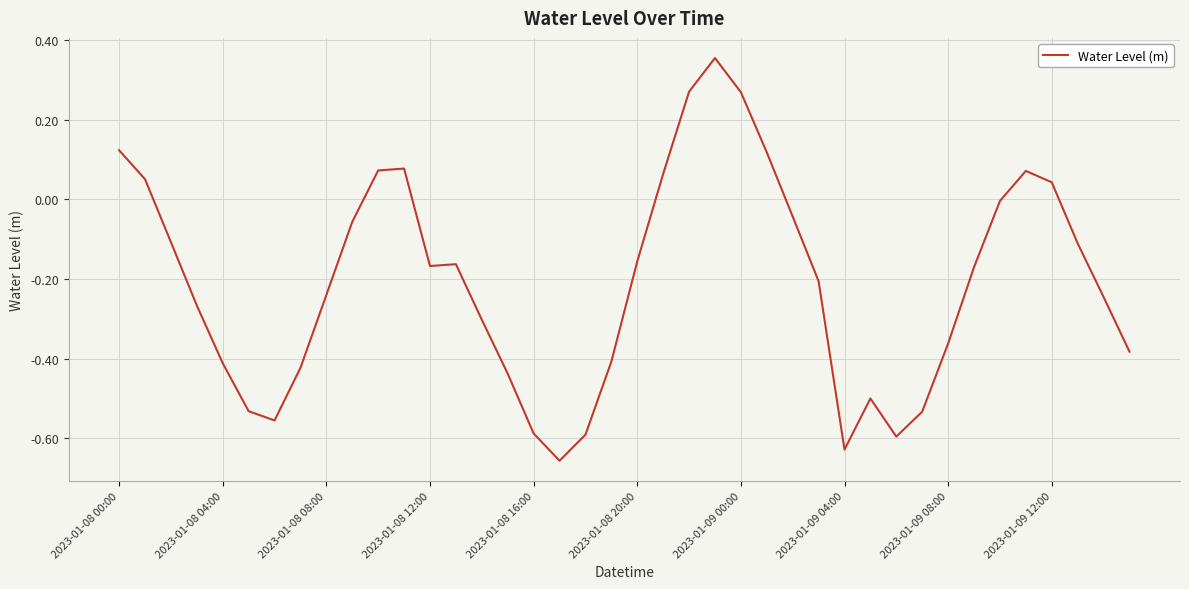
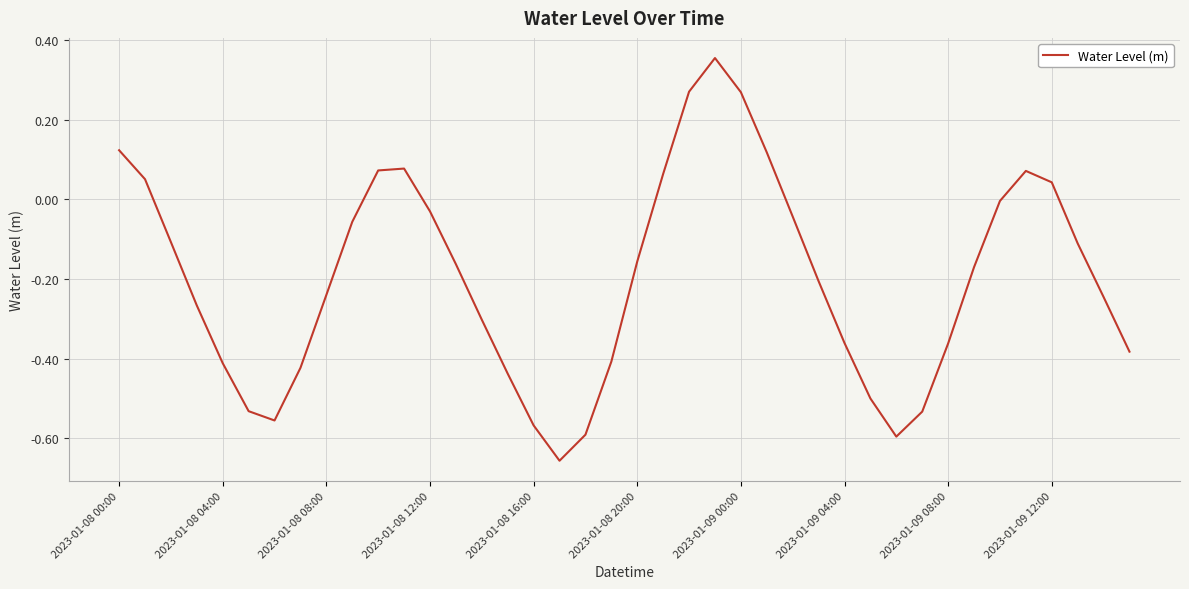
2023-01-08 12:00: -0.17 -> -0.03
2023-01-08 16:00: -0.59 -> -0.57
2023-01-09 04:00: -0.63 -> -0.36
